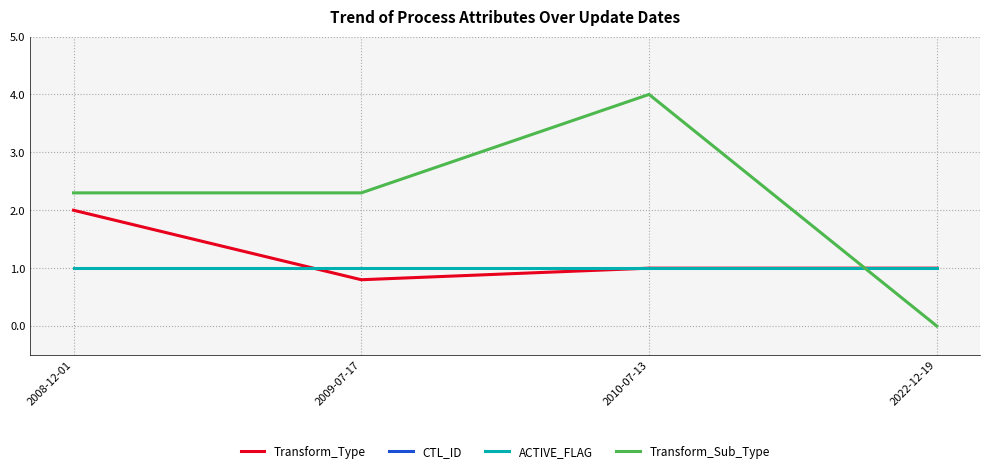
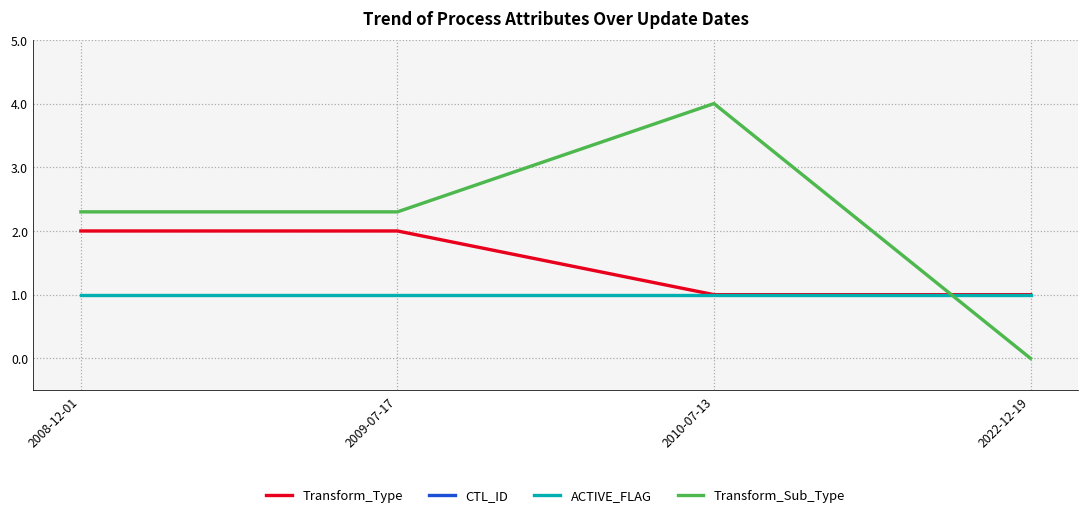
Transform_Type, 2009-07-17: 0.8 -> 2.0
